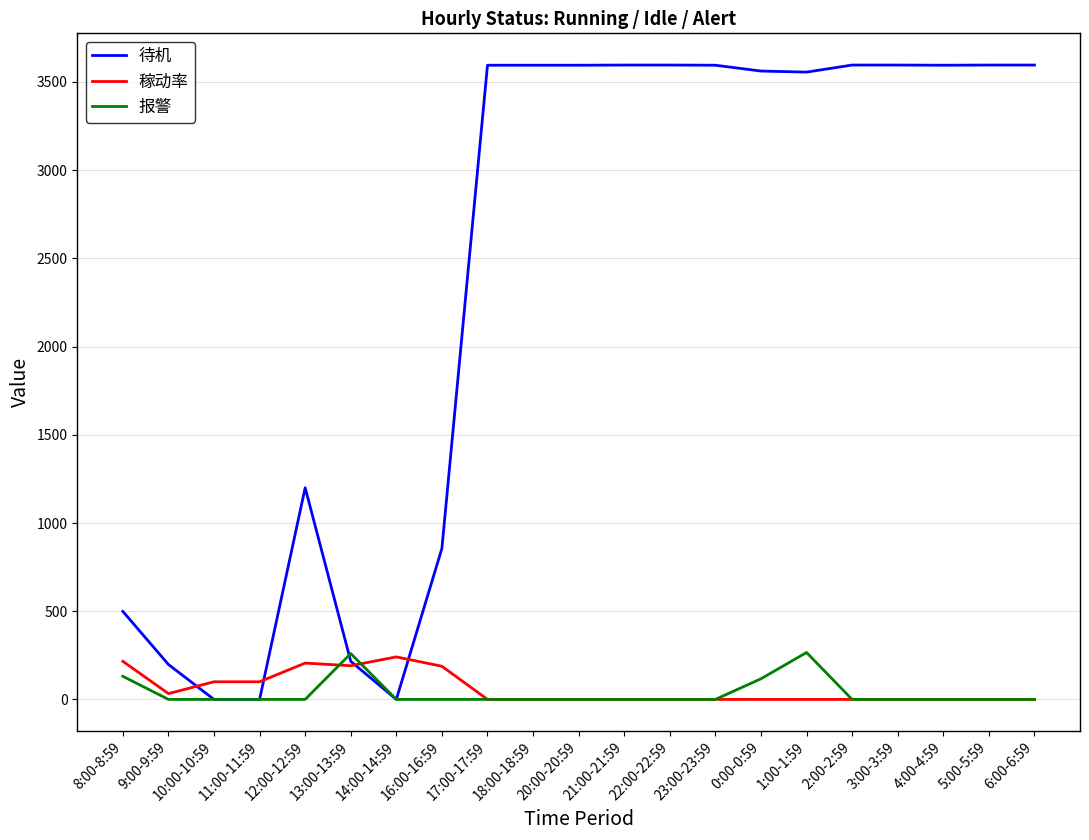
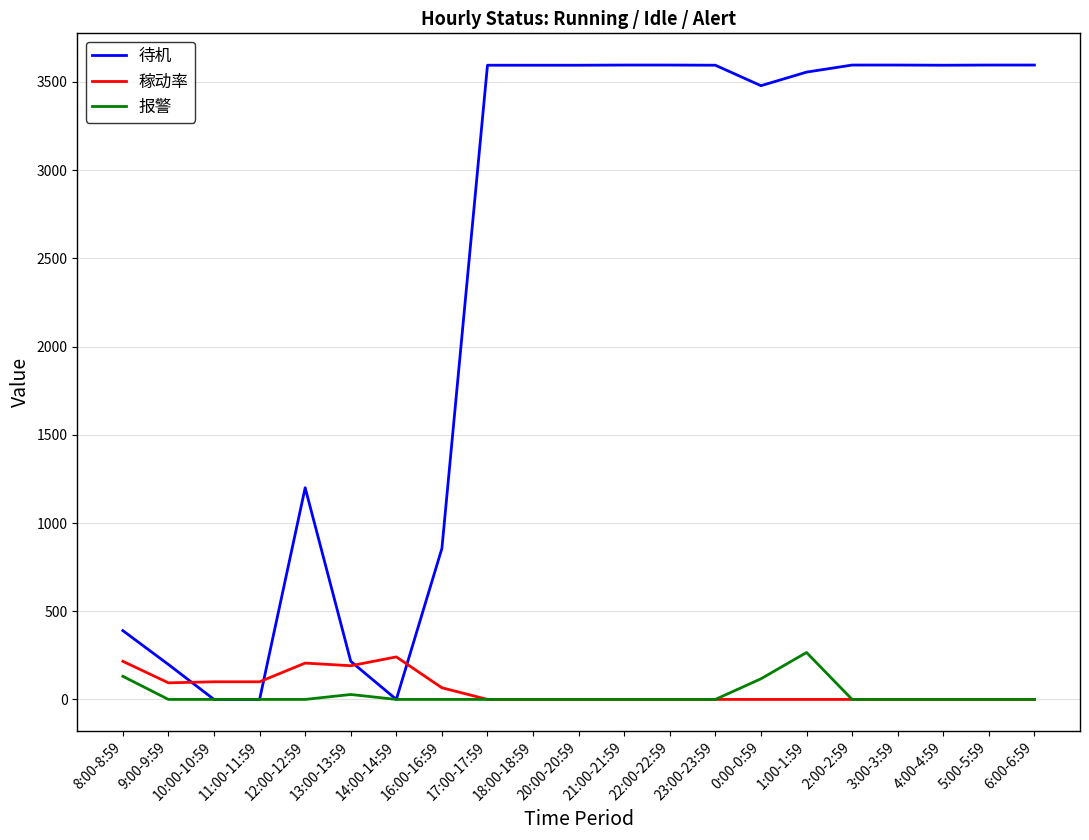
待机, 8:00-8:59: 500 -> 390
稼动率, 9:00-9:59: 30 -> 90
报警, 13:00-13:59: 260 -> 30
稼动率, 16:00-16:59: 190 -> 70
待机, 0:00-0:59: 3560 -> 3480
